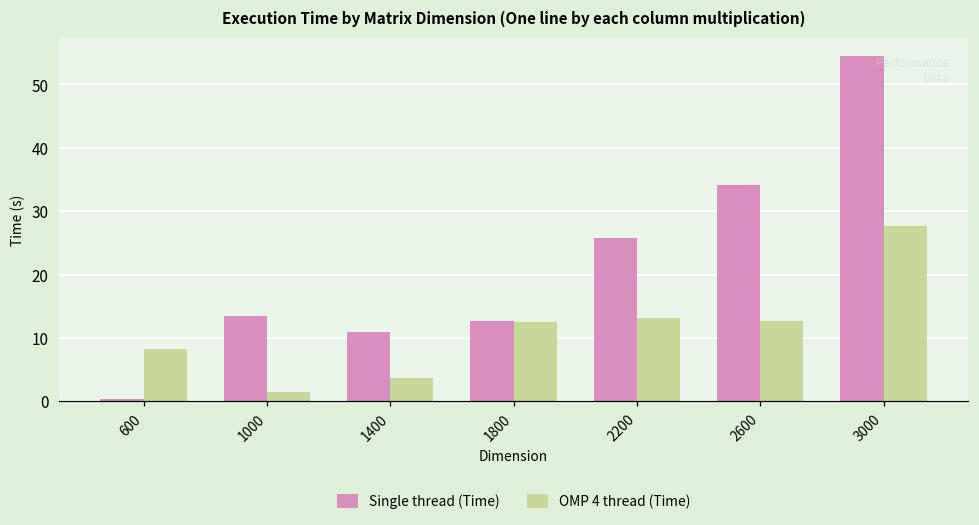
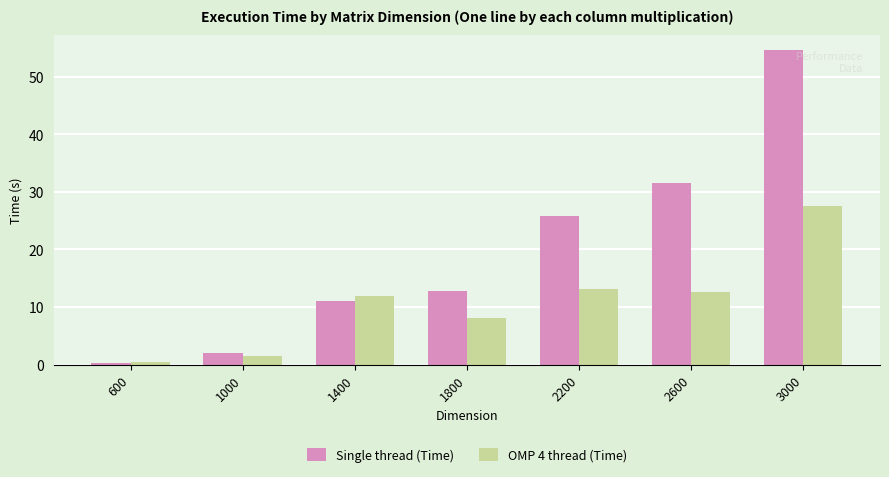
OMP 4 thread (Time), 600: 8 -> 0
Single thread (Time), 1000: 13 -> 2
OMP 4 thread (Time), 1400: 4 -> 12
OMP 4 thread (Time), 1800: 13 -> 8
Single thread (Time), 2600: 34 -> 31
